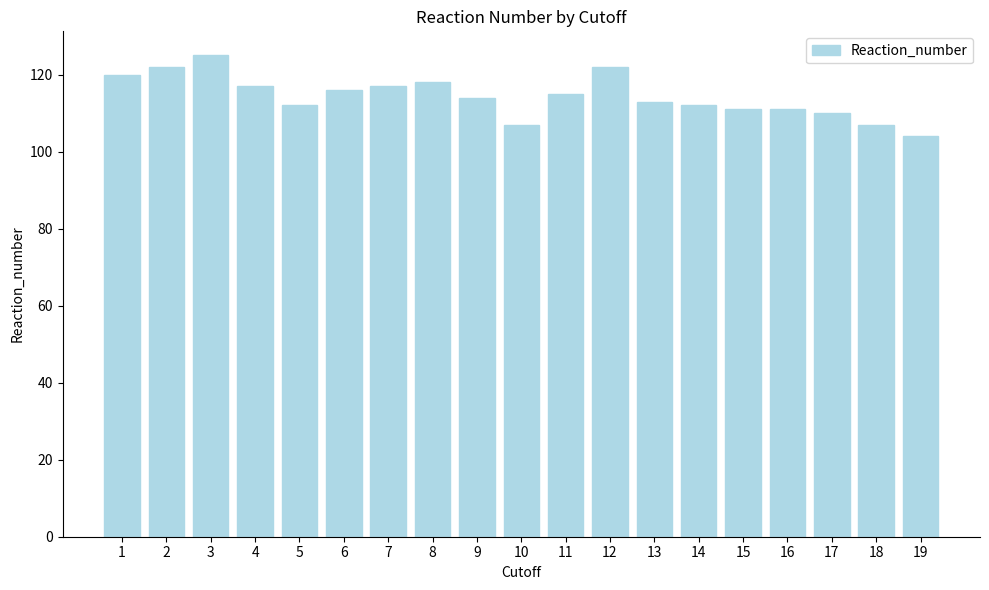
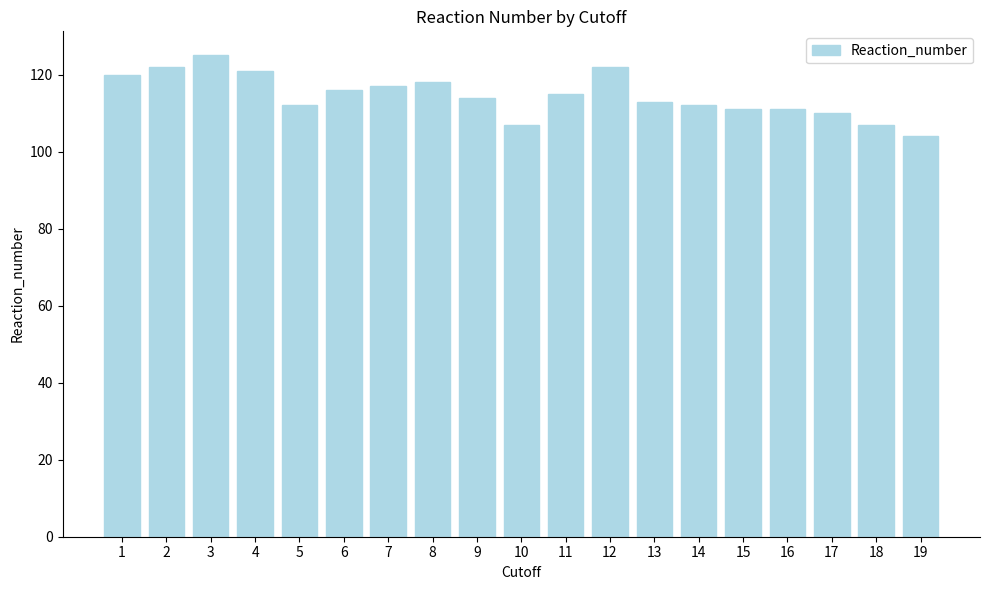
4: 117 -> 121
